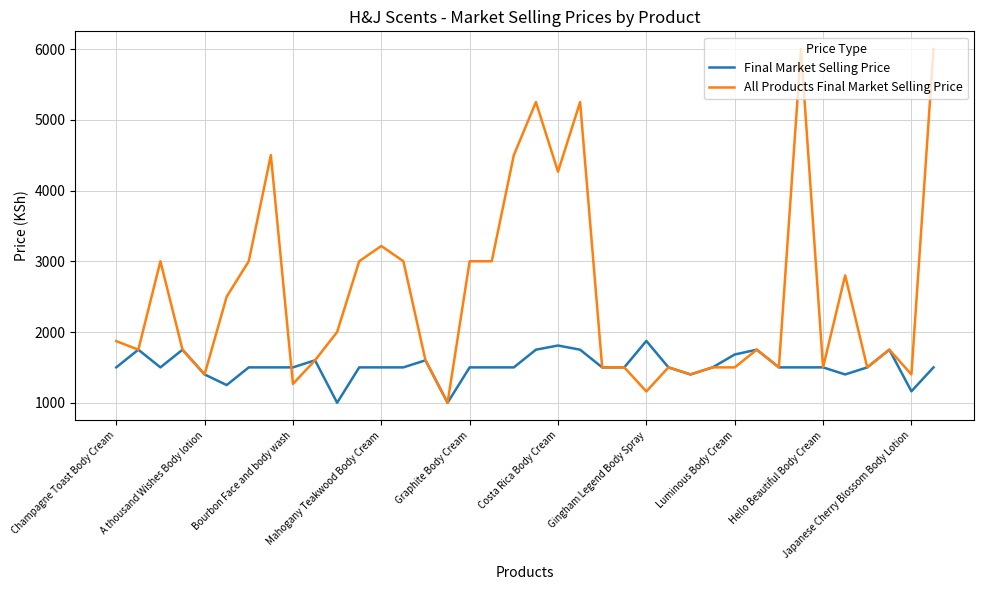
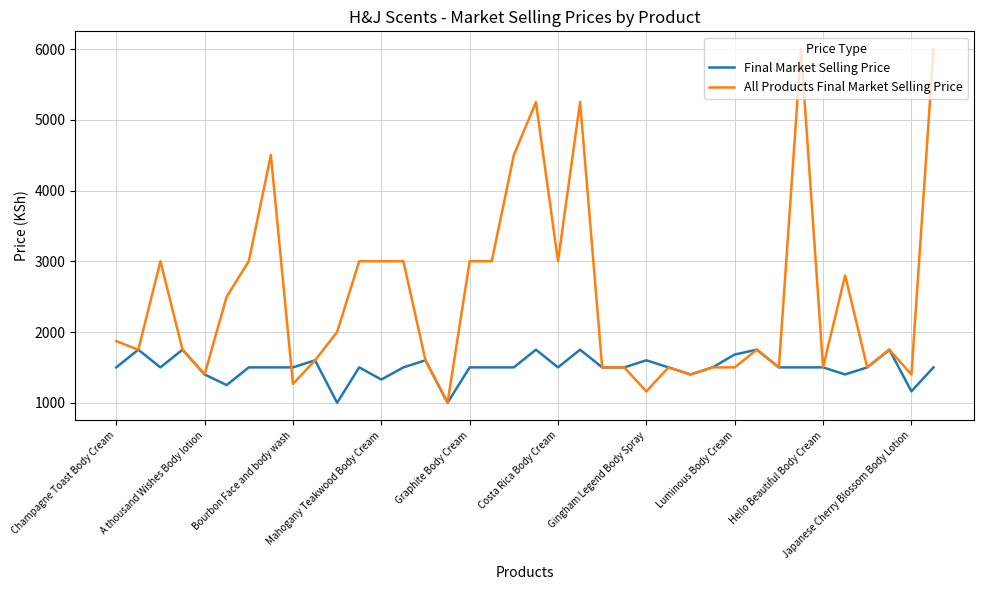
Final Market Selling Price, Mahogany Teakwood Body Cream: 1500 -> 1300
All Products Final Market Selling Price, Mahogany Teakwood Body Cream: 3200 -> 3000
Final Market Selling Price, Costa Rica Body Cream: 1800 -> 1500
All Products Final Market Selling Price, Costa Rica Body Cream: 4300 -> 3000
Final Market Selling Price, Gingham Legend Body Spray: 1900 -> 1600
